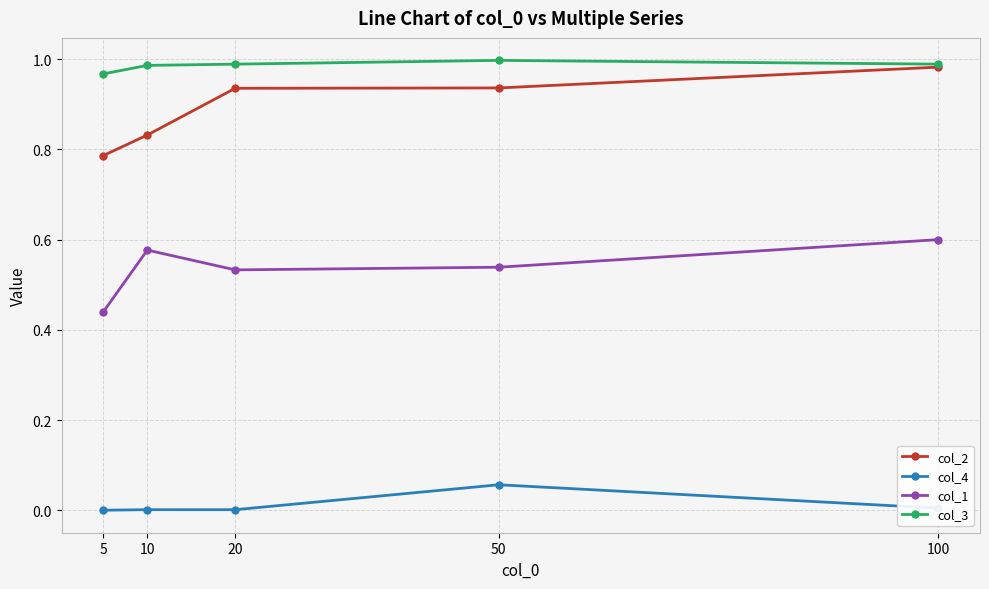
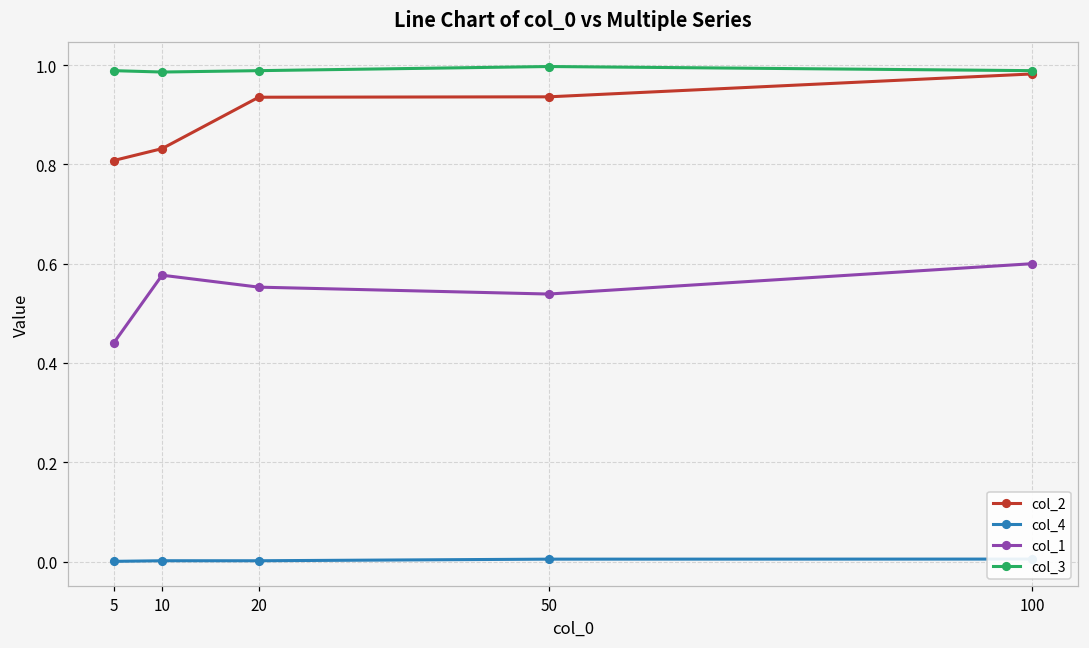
col_2, 5: 0.79 -> 0.81
col_3, 5: 0.97 -> 0.99
col_1, 20: 0.53 -> 0.55
col_4, 50: 0.06 -> 0.00
